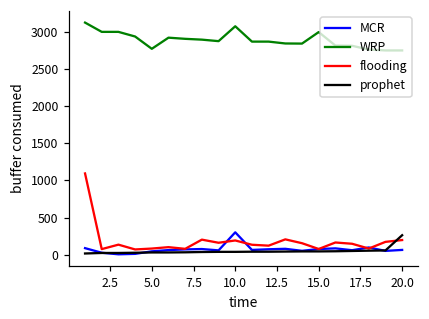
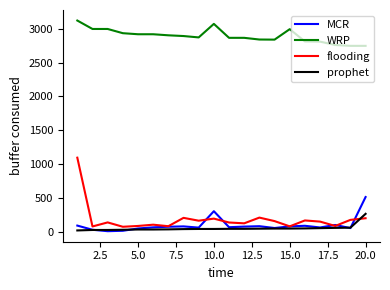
WRP, 5.0: 2800 -> 2900
MCR, 20.0: 100 -> 500
